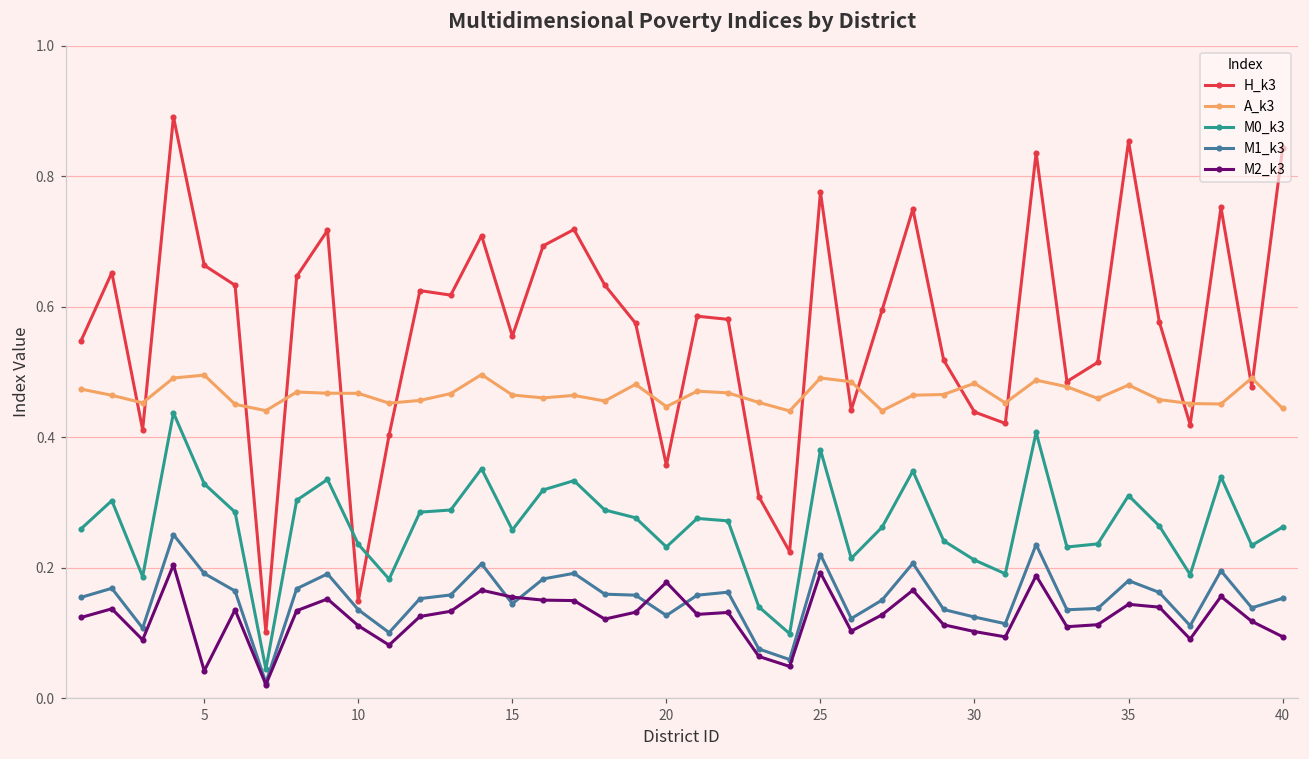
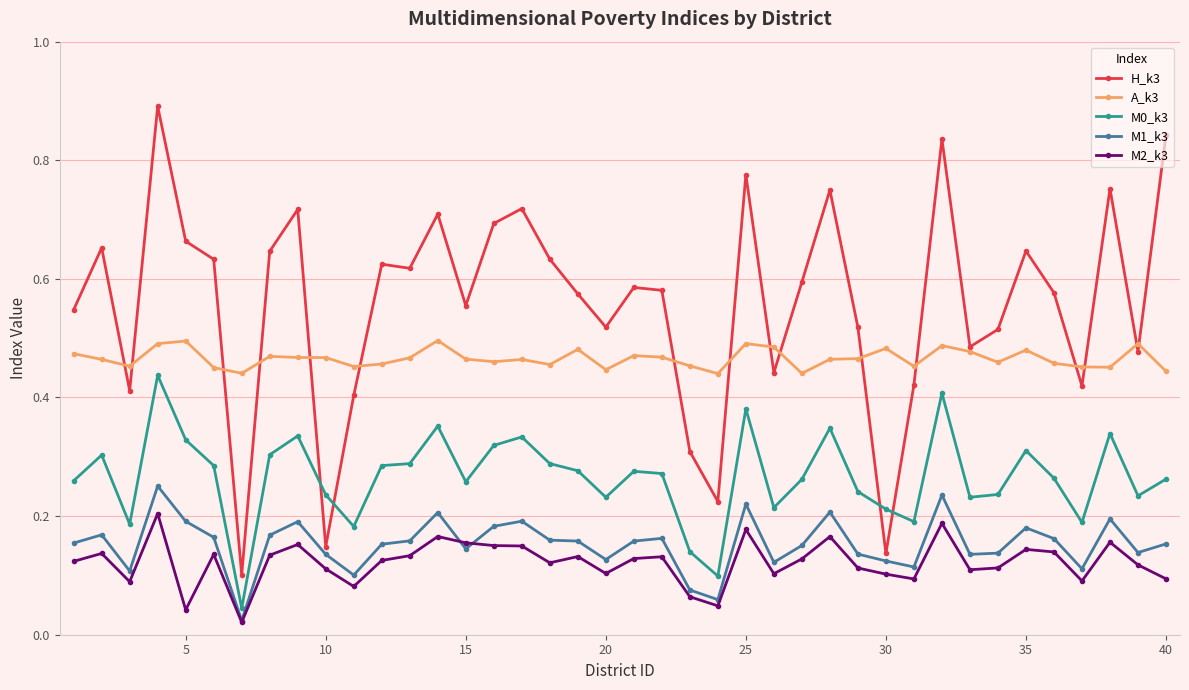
H_k3, 20: 0.36 -> 0.52
M2_k3, 20: 0.18 -> 0.10
M2_k3, 25: 0.19 -> 0.18
H_k3, 30: 0.44 -> 0.14
H_k3, 35: 0.85 -> 0.65
